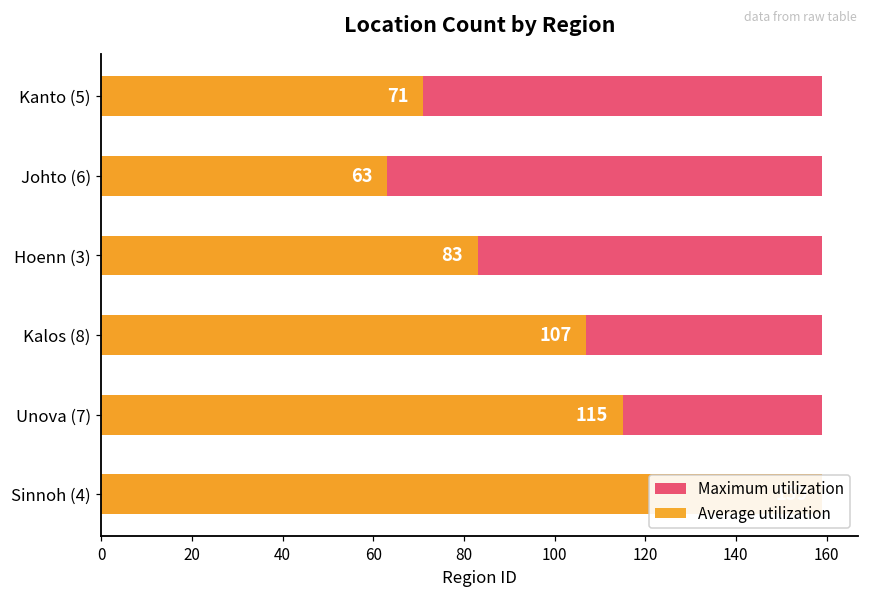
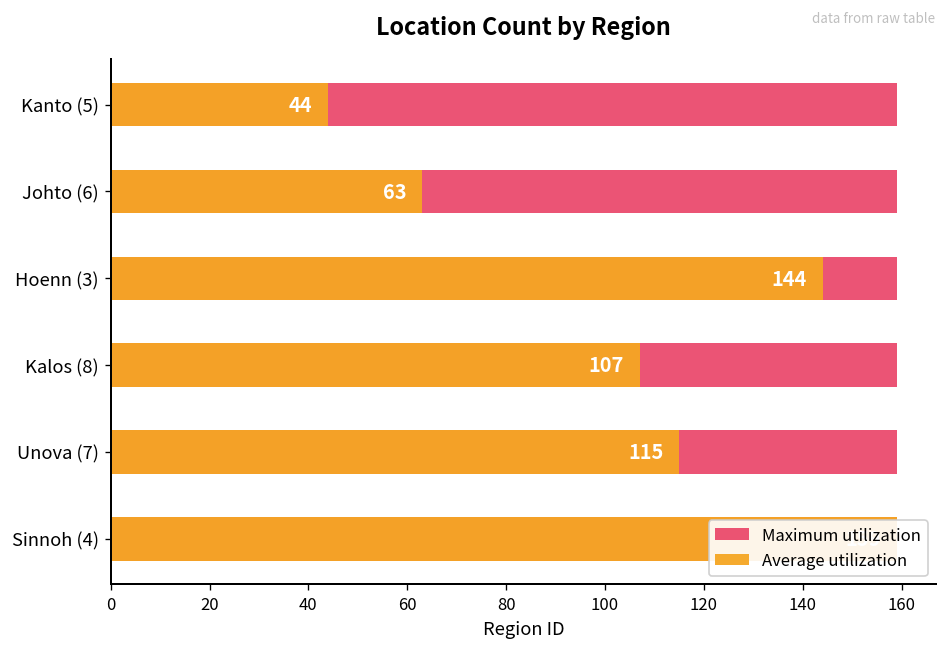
Average utilization, Kanto (5): 71 -> 44
Average utilization, Hoenn (3): 83 -> 144
